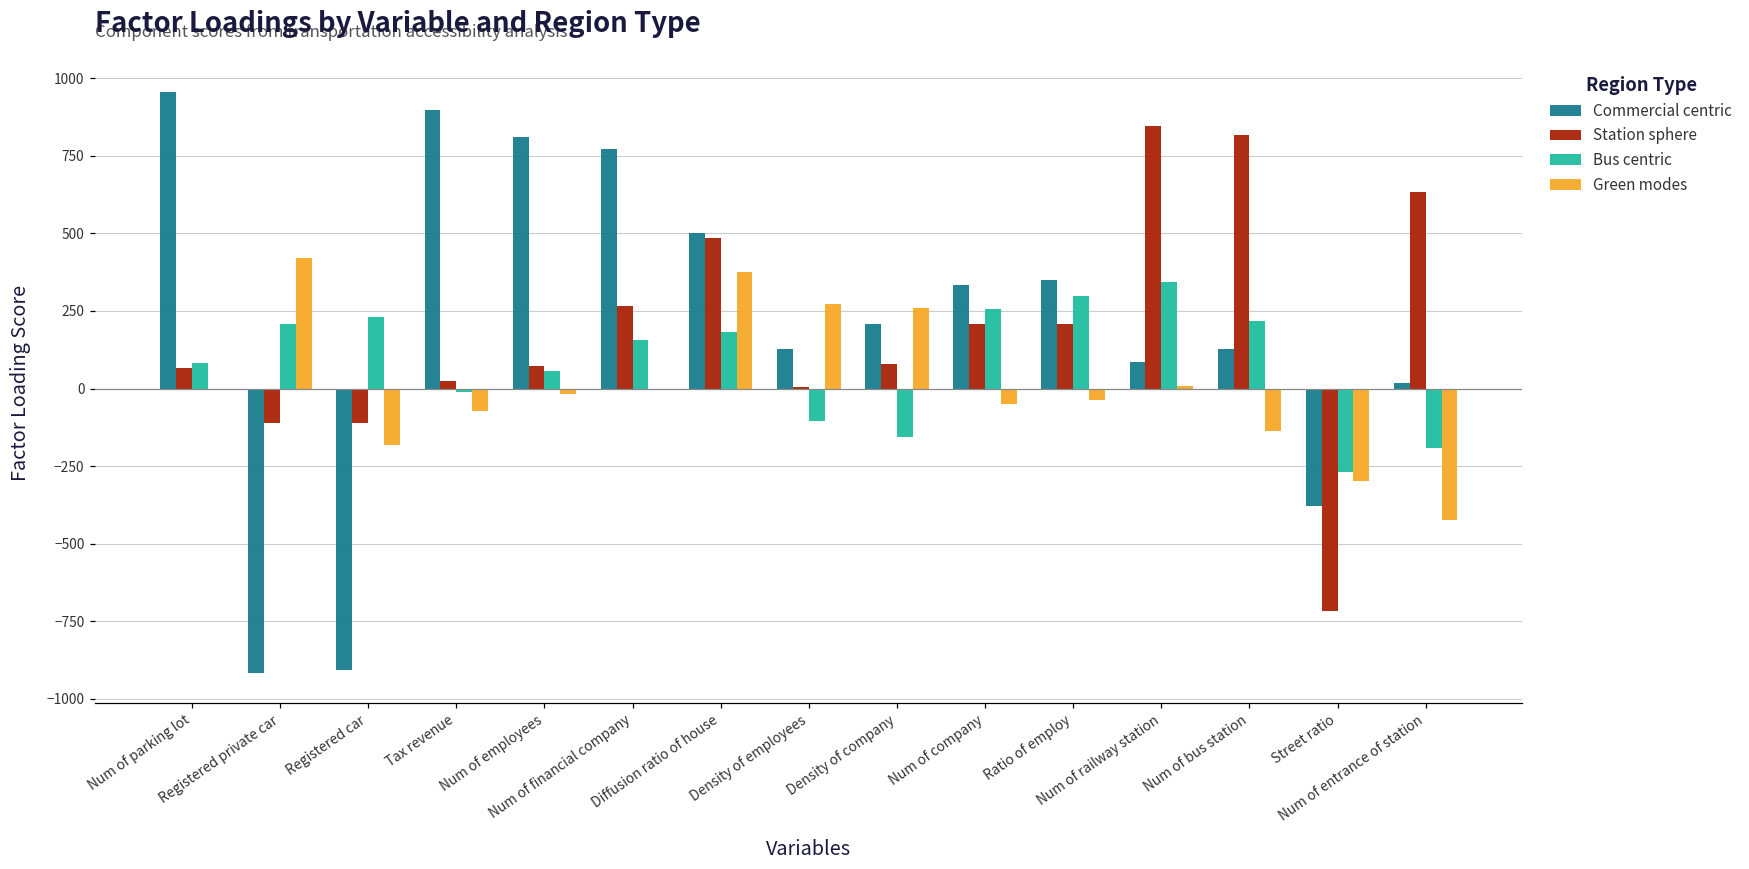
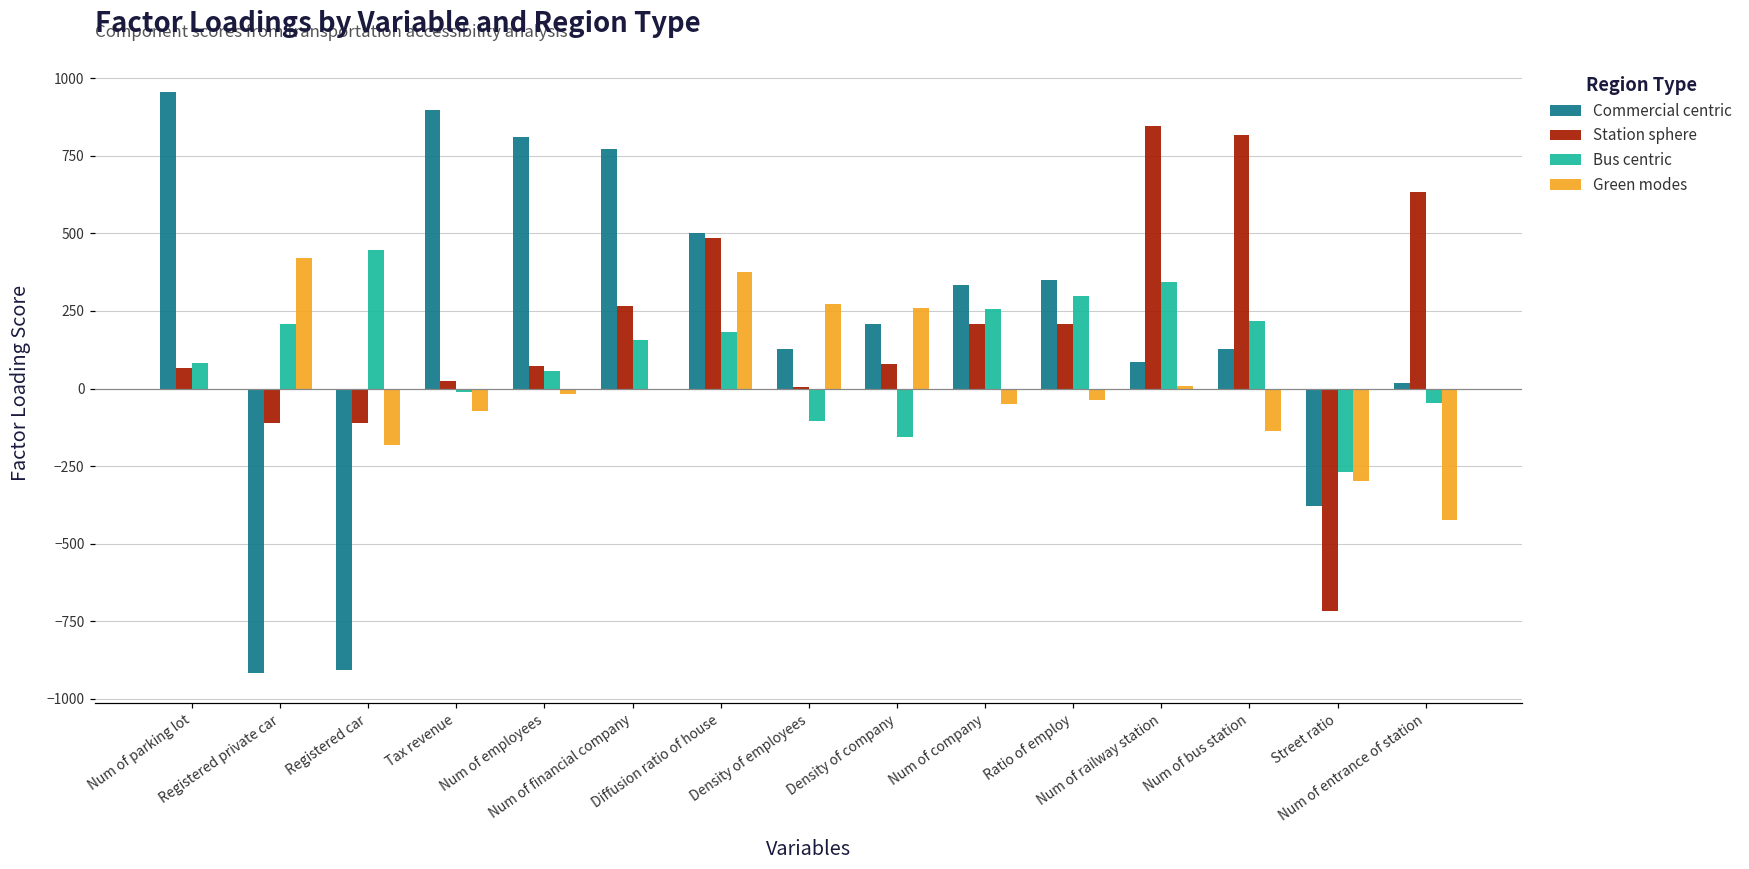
Bus centric, Registered car: 230 -> 450
Bus centric, Num of entrance of station: -190 -> -50
